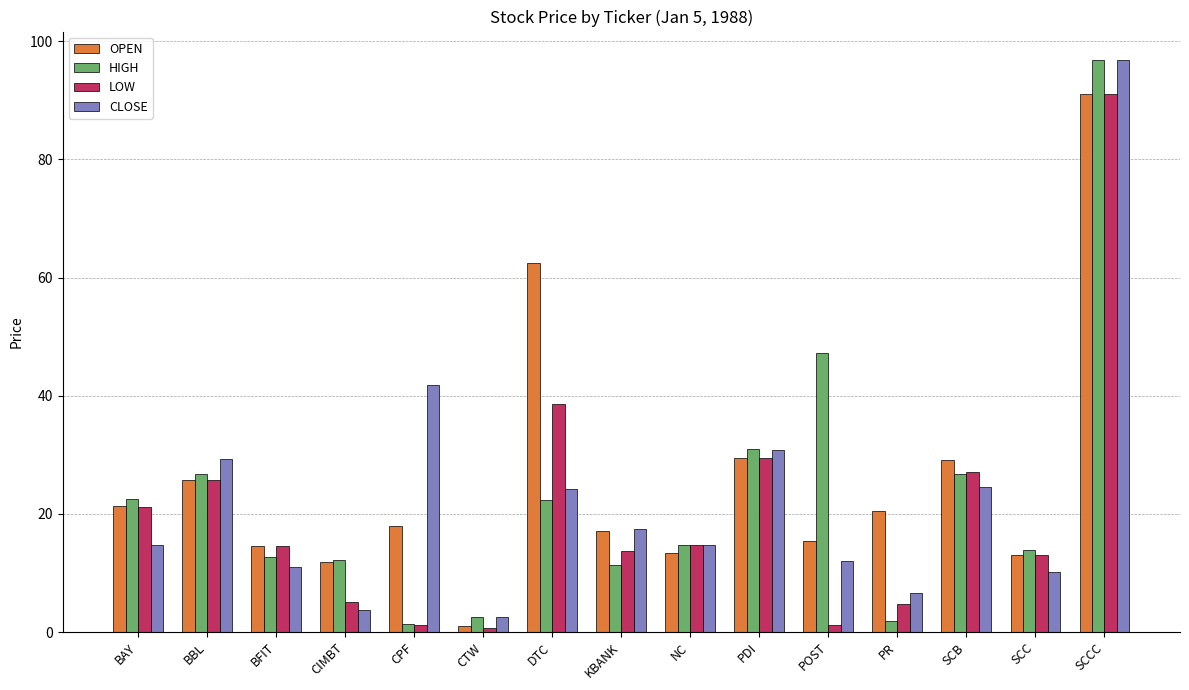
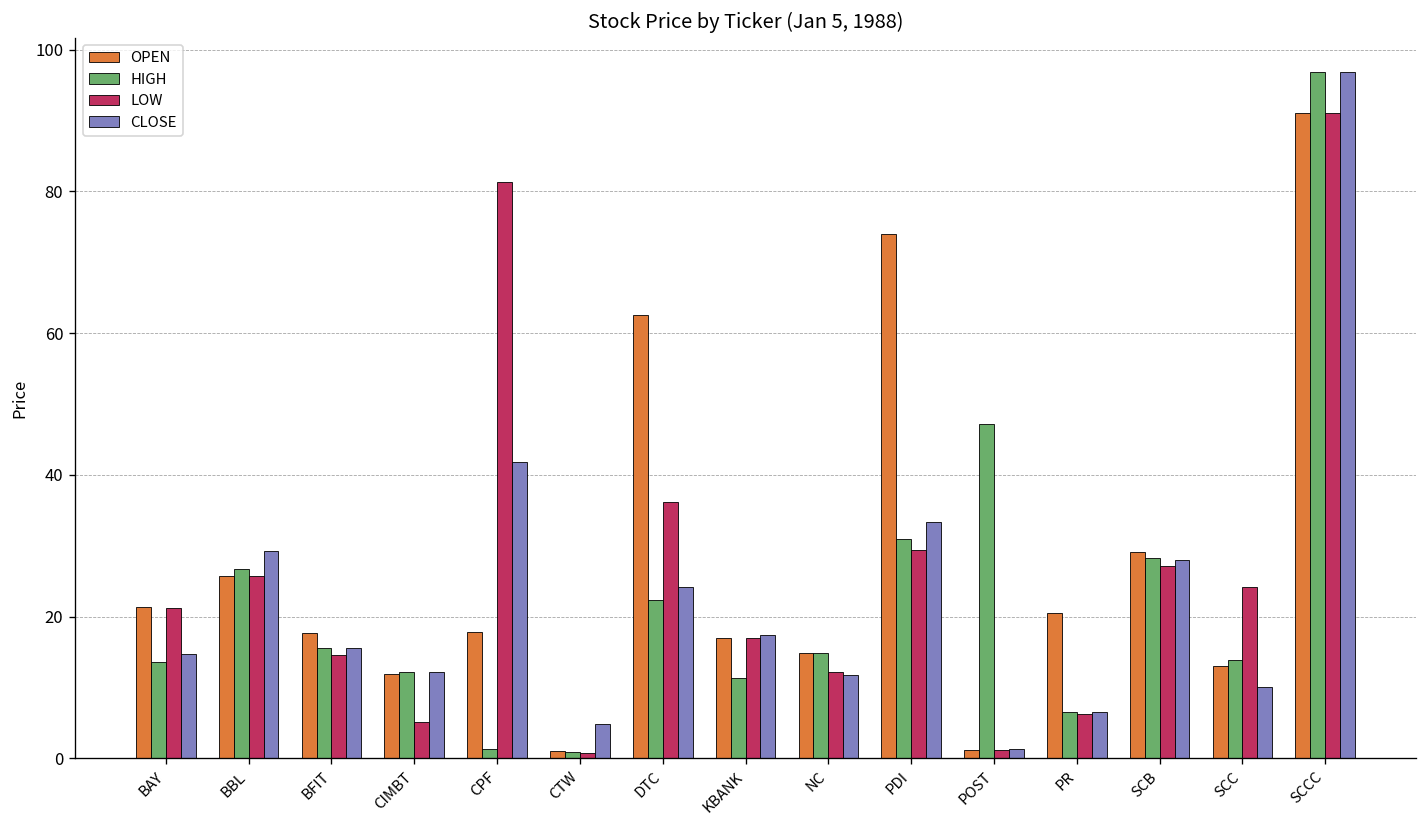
HIGH, BAY: 22 -> 14
OPEN, BFIT: 15 -> 18
HIGH, BFIT: 13 -> 16
CLOSE, BFIT: 11 -> 16
CLOSE, CIMBT: 4 -> 12
LOW, CPF: 1 -> 81
HIGH, CTW: 3 -> 1
CLOSE, CTW: 3 -> 5
LOW, DTC: 39 -> 36
LOW, KBANK: 14 -> 17
OPEN, NC: 13 -> 15
LOW, NC: 15 -> 12
CLOSE, NC: 15 -> 12
OPEN, PDI: 29 -> 74
CLOSE, PDI: 31 -> 33
OPEN, POST: 15 -> 1
CLOSE, POST: 12 -> 1
HIGH, PR: 2 -> 7
LOW, PR: 5 -> 6
HIGH, SCB: 27 -> 28
CLOSE, SCB: 25 -> 28
LOW, SCC: 13 -> 24
